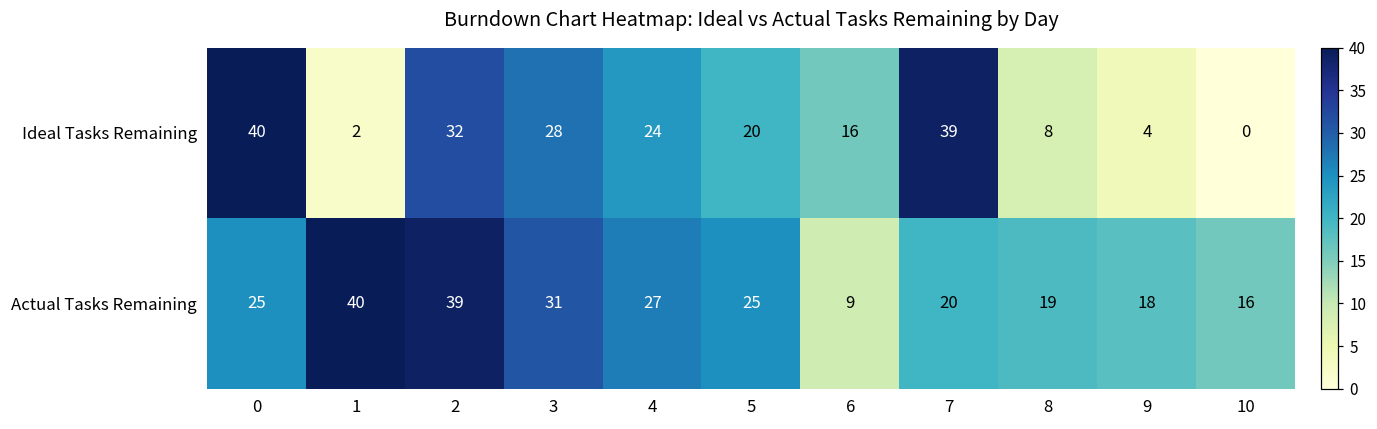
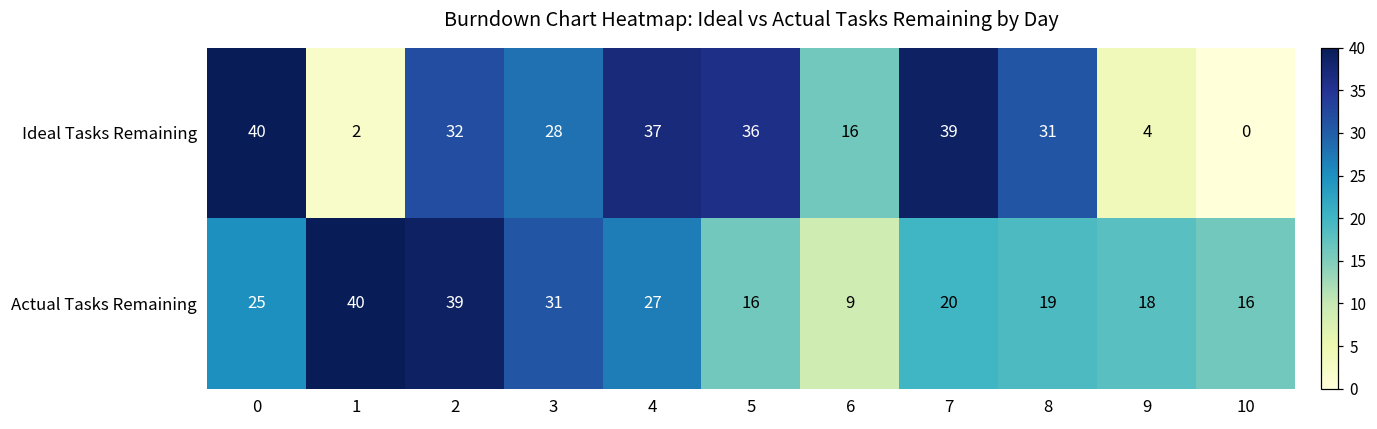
Ideal Tasks Remaining, 4: 24 -> 37
Ideal Tasks Remaining, 5: 20 -> 36
Ideal Tasks Remaining, 8: 8 -> 31
Actual Tasks Remaining, 5: 25 -> 16
